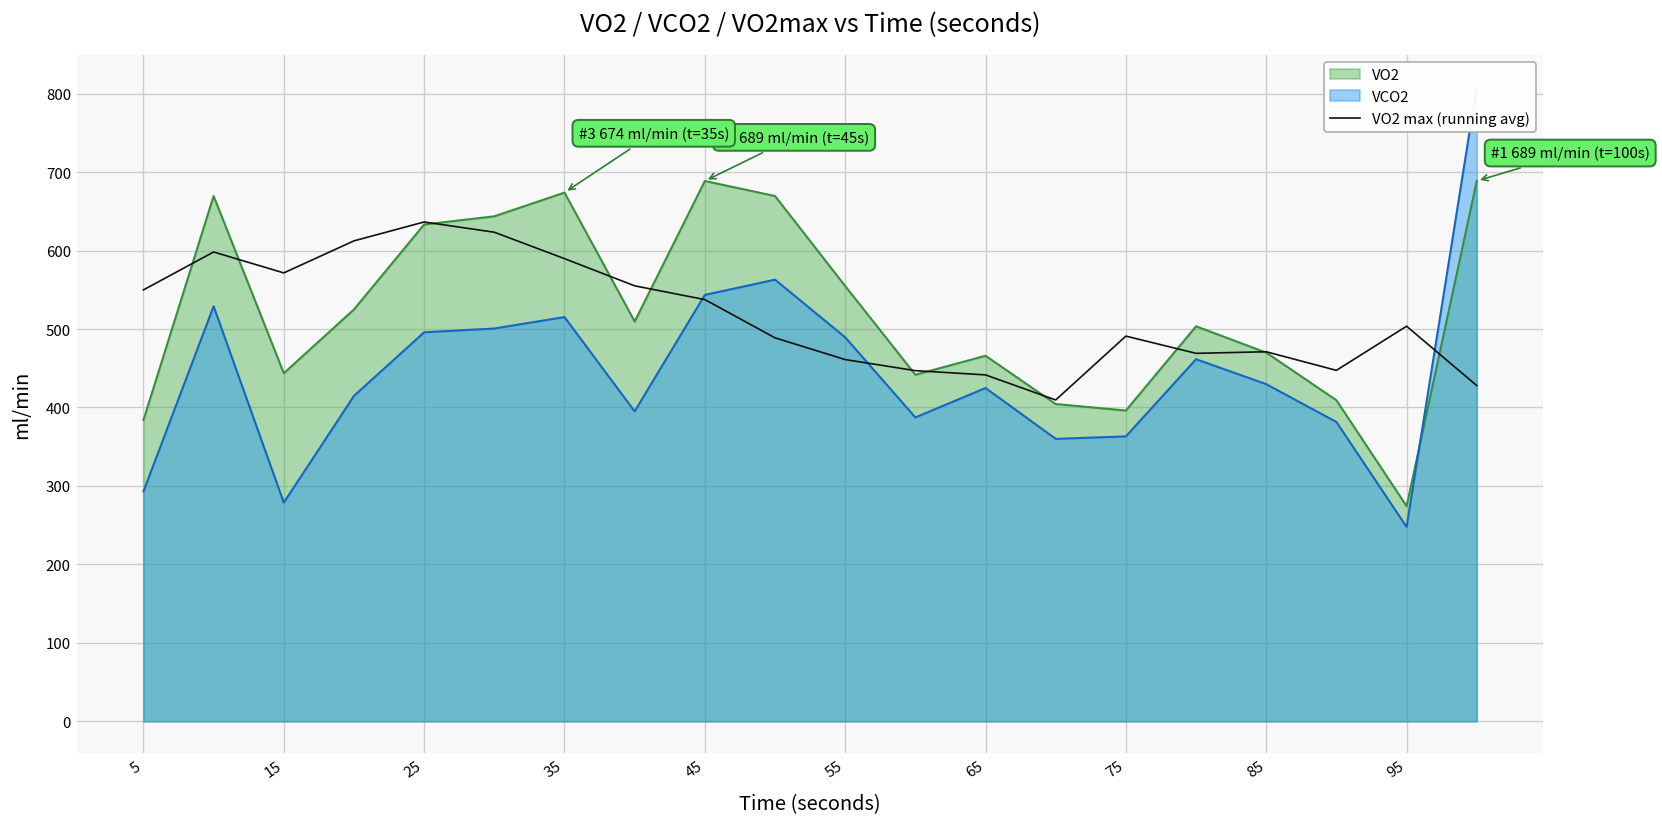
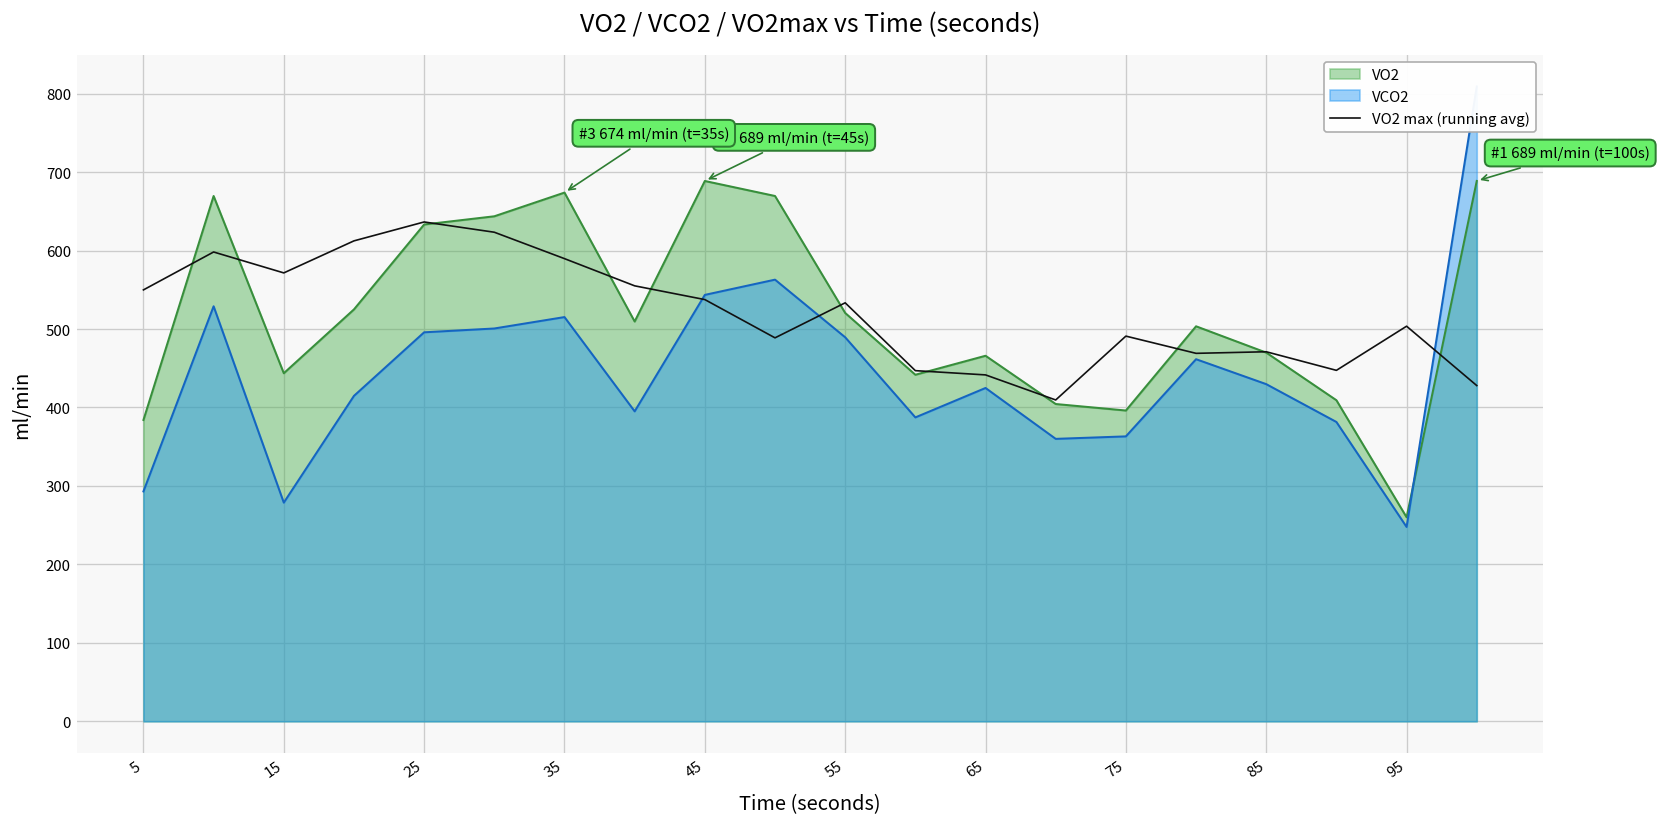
VO2, 55: 550 -> 520
VO2 max (running avg), 55: 460 -> 530
VO2, 95: 270 -> 260
